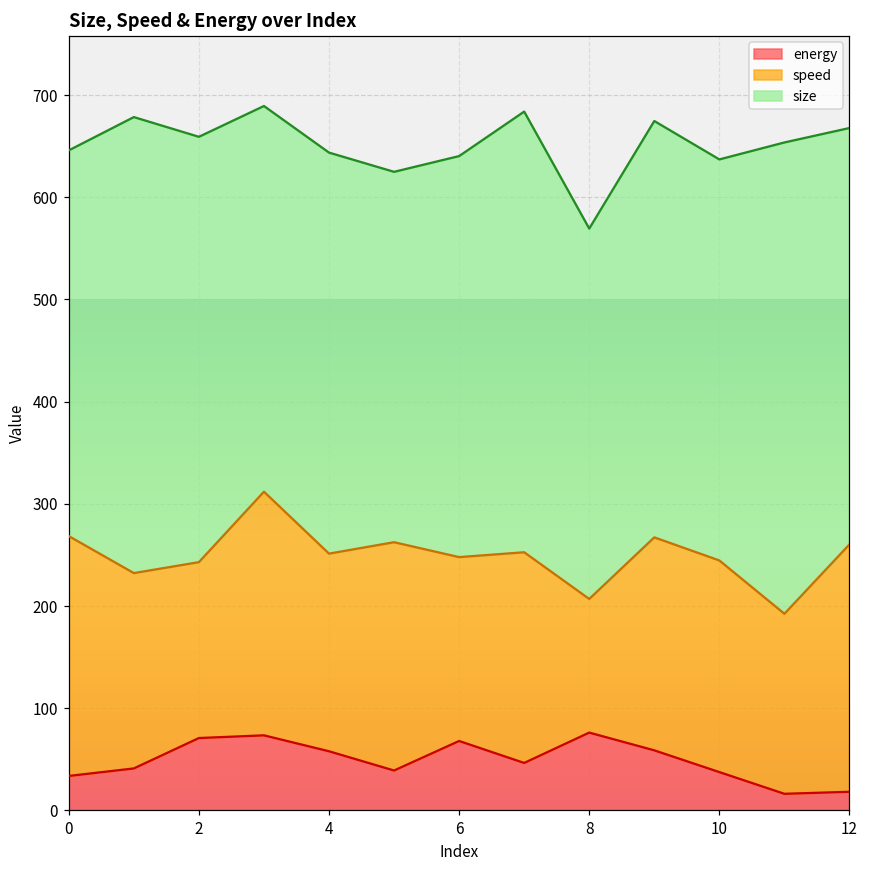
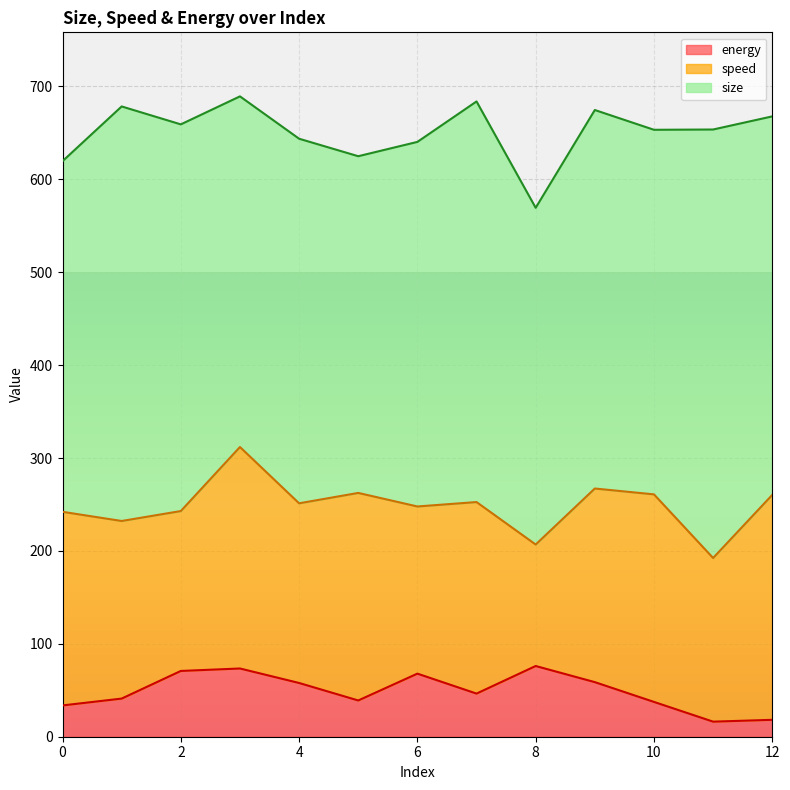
speed, 0: 230 -> 210
speed, 10: 210 -> 220
